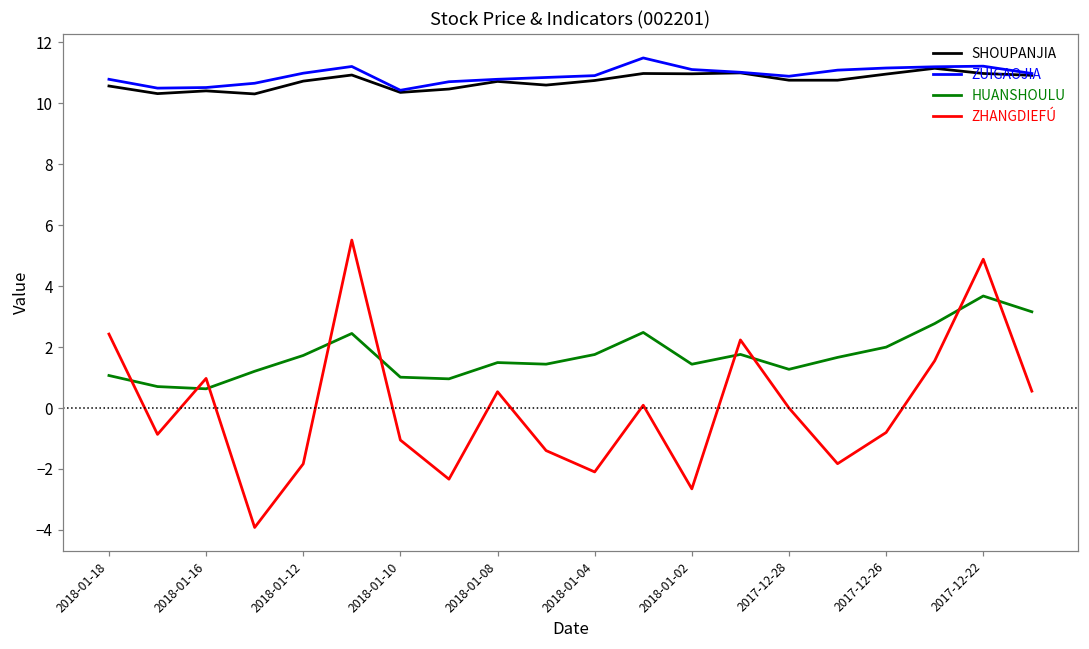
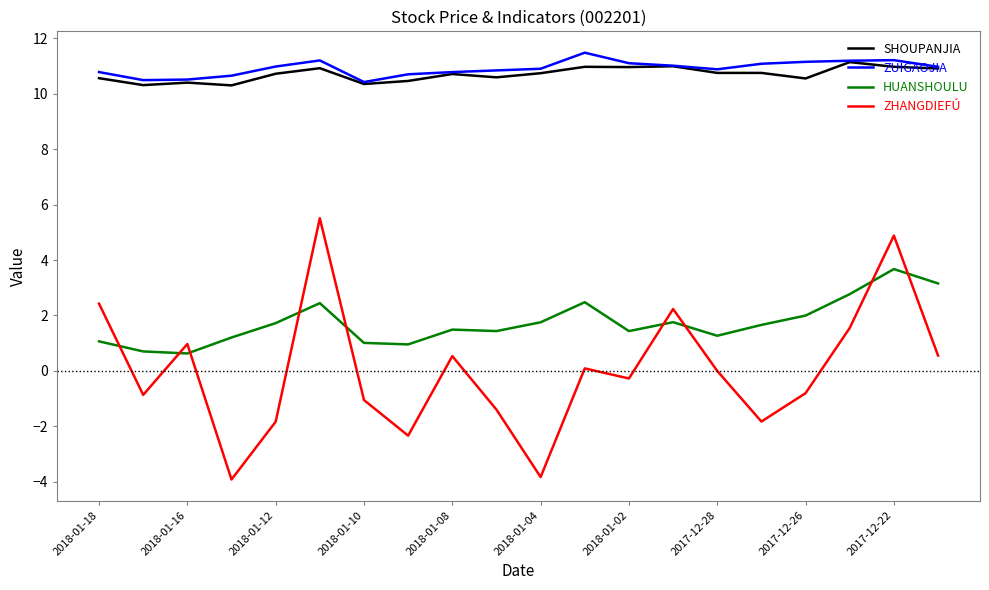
ZHANGDIEFÚ, 2018-01-04: -2.1 -> -3.8
ZHANGDIEFÚ, 2018-01-02: -2.7 -> -0.3
SHOUPANJIA, 2017-12-26: 11.0 -> 10.6
